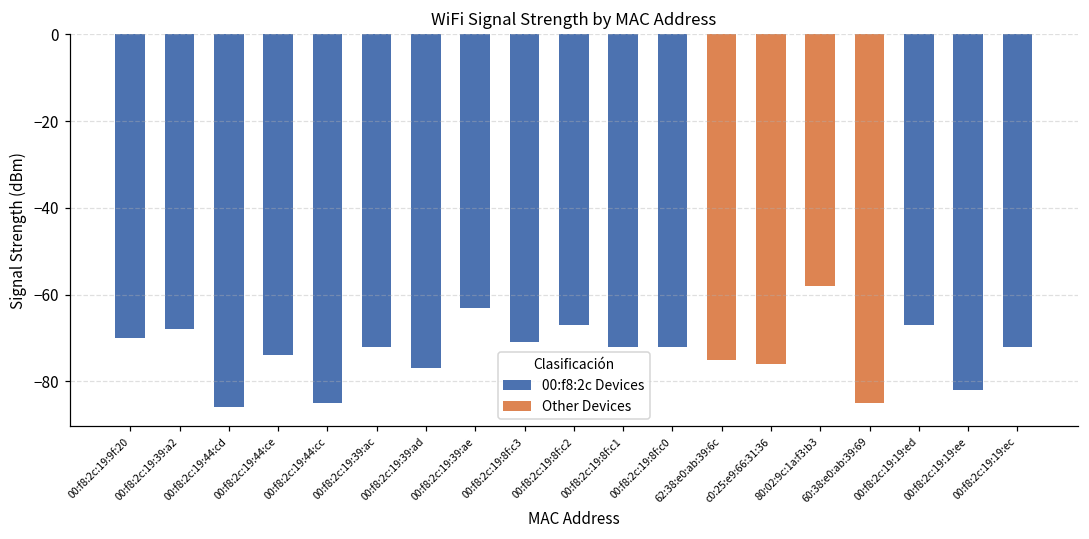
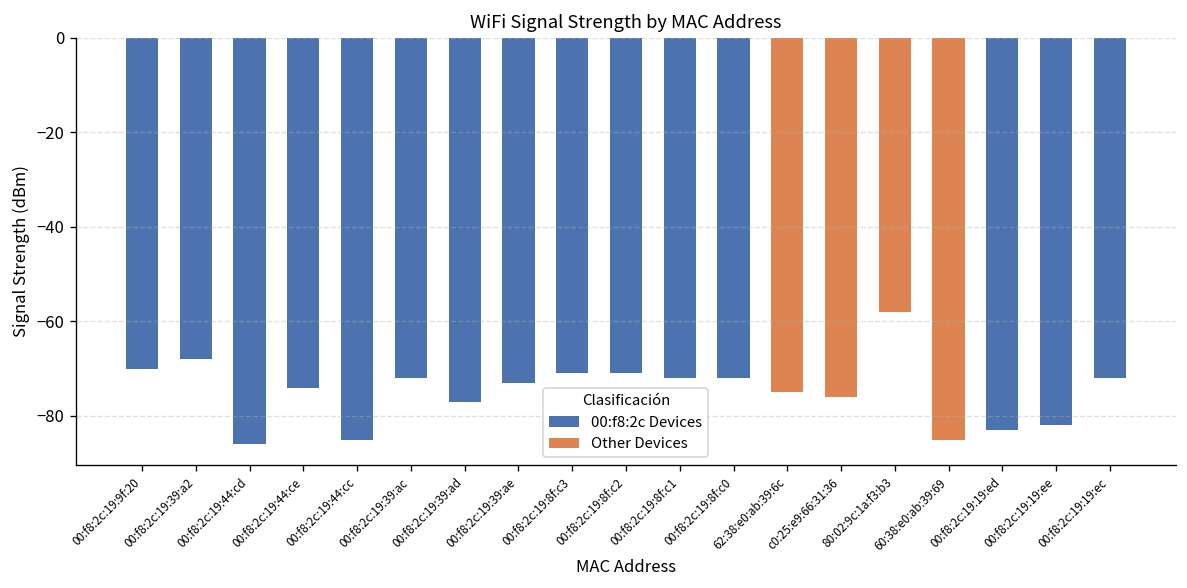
00:f8:2c Devices, 00:f8:2c:19:39:ae: -63 -> -73
00:f8:2c Devices, 00:f8:2c:19:8f:c2: -67 -> -71
00:f8:2c Devices, 00:f8:2c:19:19:ed: -67 -> -83
